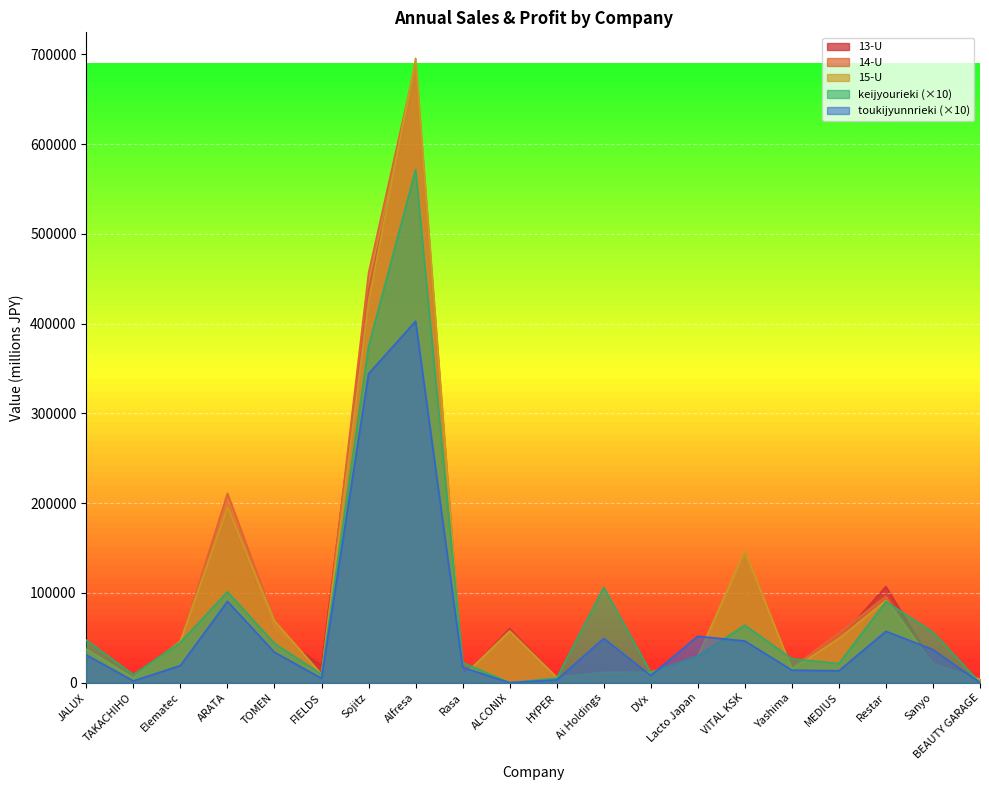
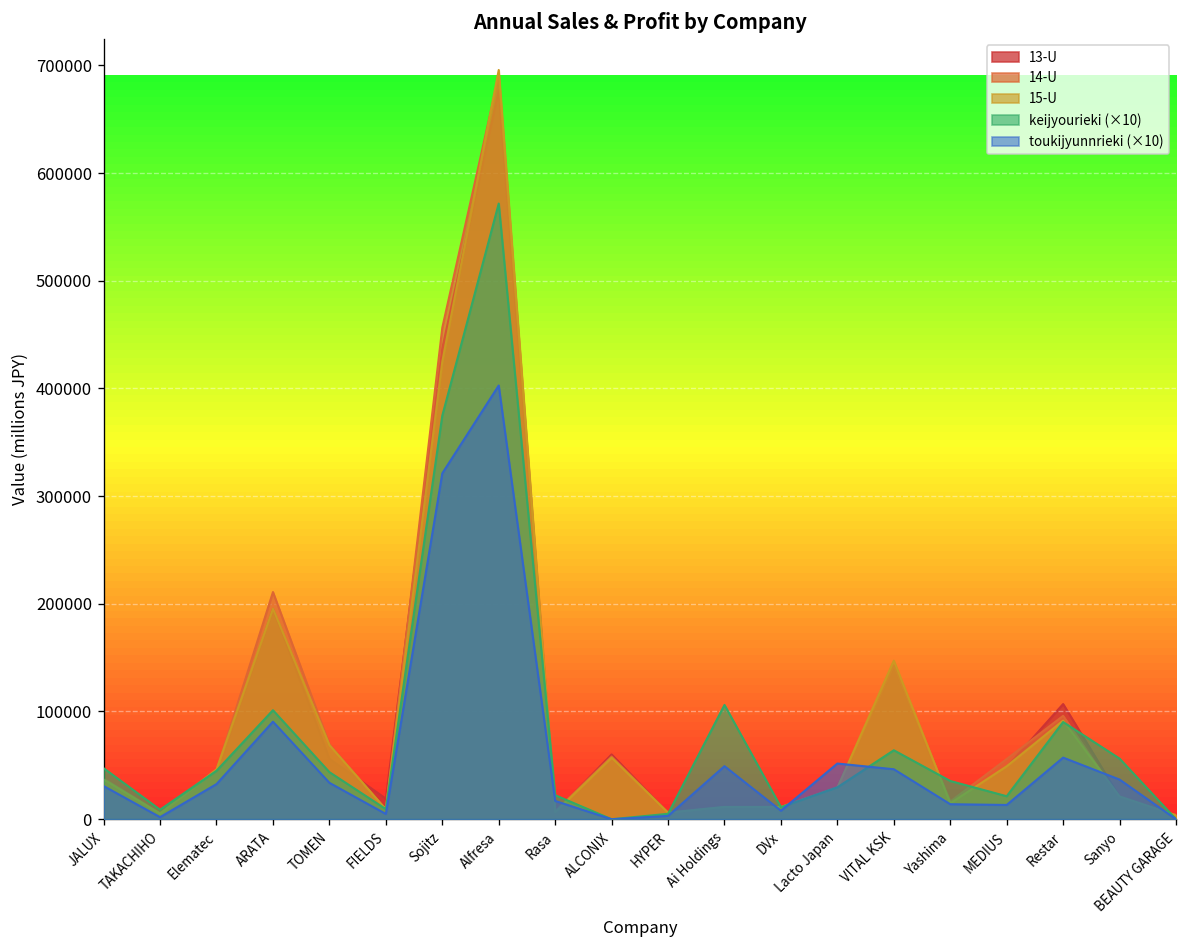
toukijyunnrieki (×10), Elematec: 20000 -> 30000
toukijyunnrieki (×10), Sojitz: 340000 -> 320000
keijyourieki (×10), Yashima: 30000 -> 40000
